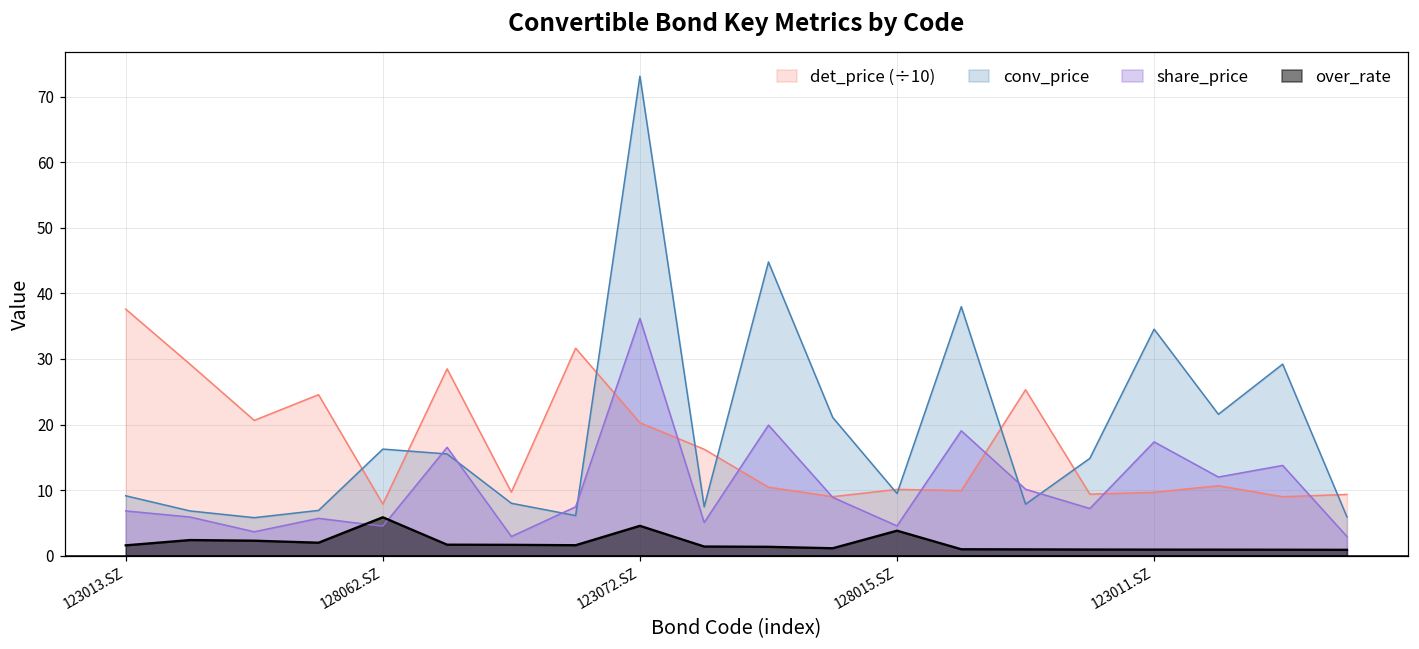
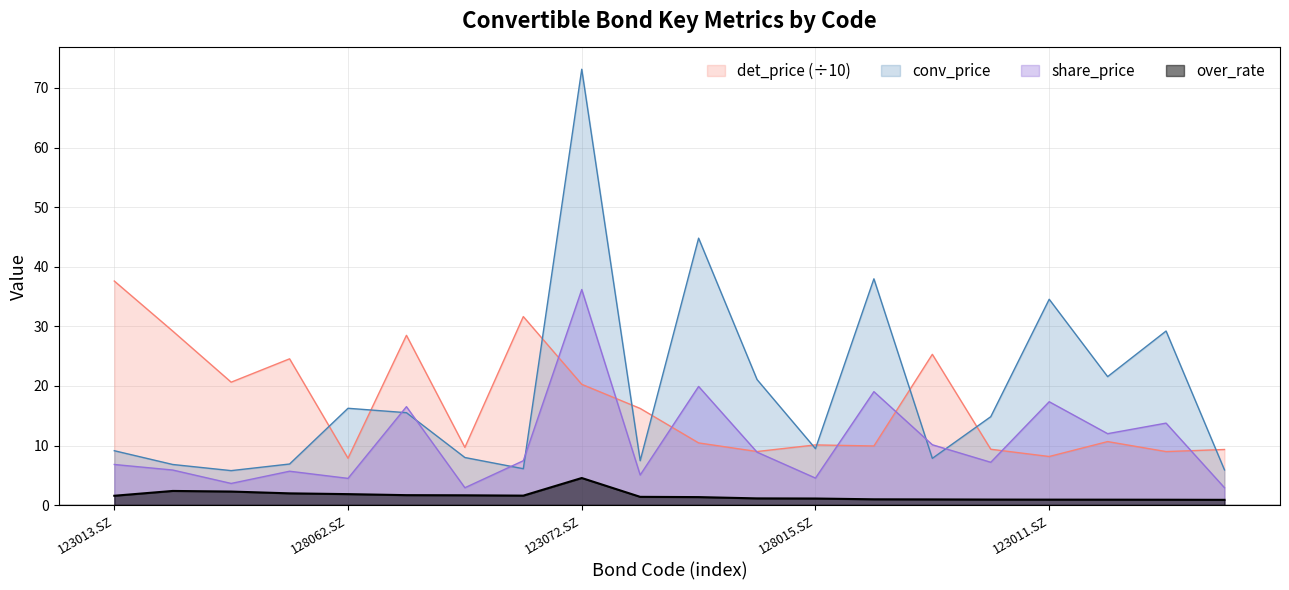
over_rate, 128062.SZ: 6 -> 2
over_rate, 128015.SZ: 4 -> 1
det_price (÷10), 123011.SZ: 10 -> 8
